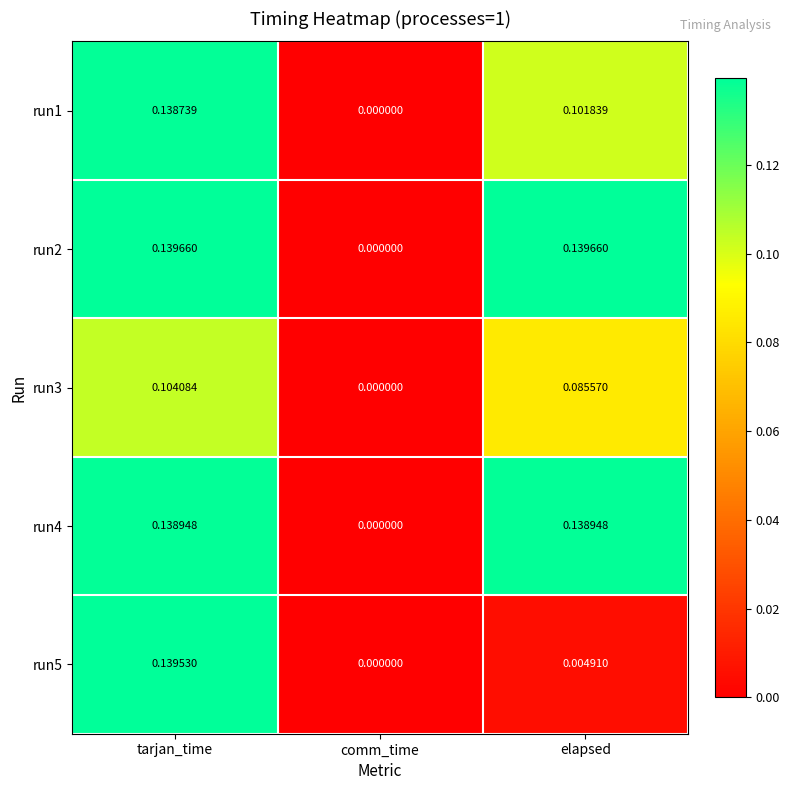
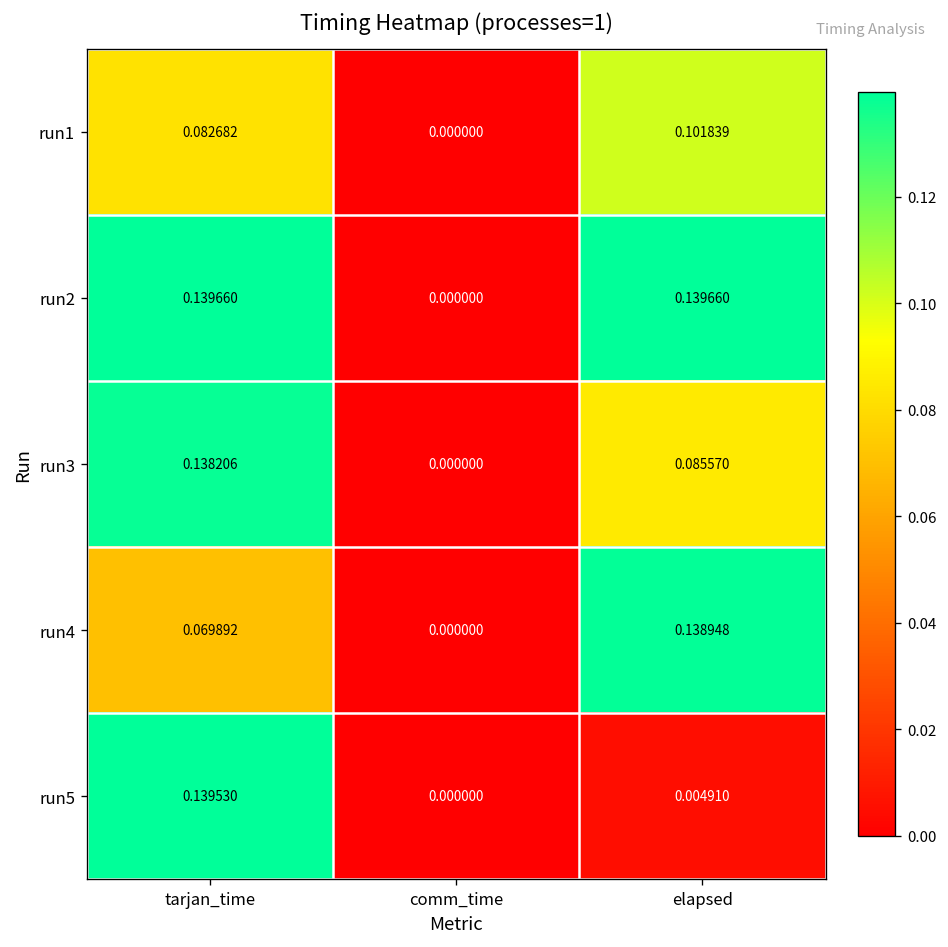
run1, tarjan_time: 0.138739 -> 0.082682
run3, tarjan_time: 0.104084 -> 0.138206
run4, tarjan_time: 0.138948 -> 0.069892
